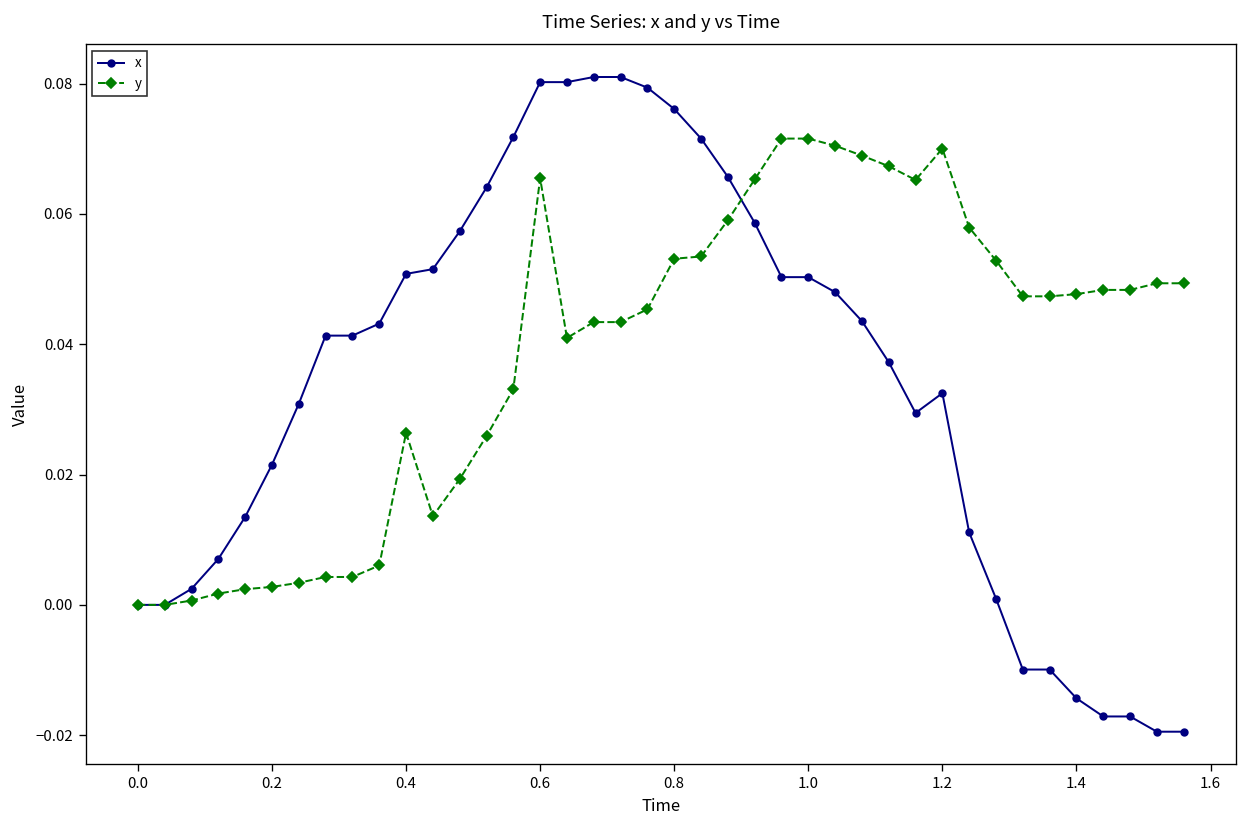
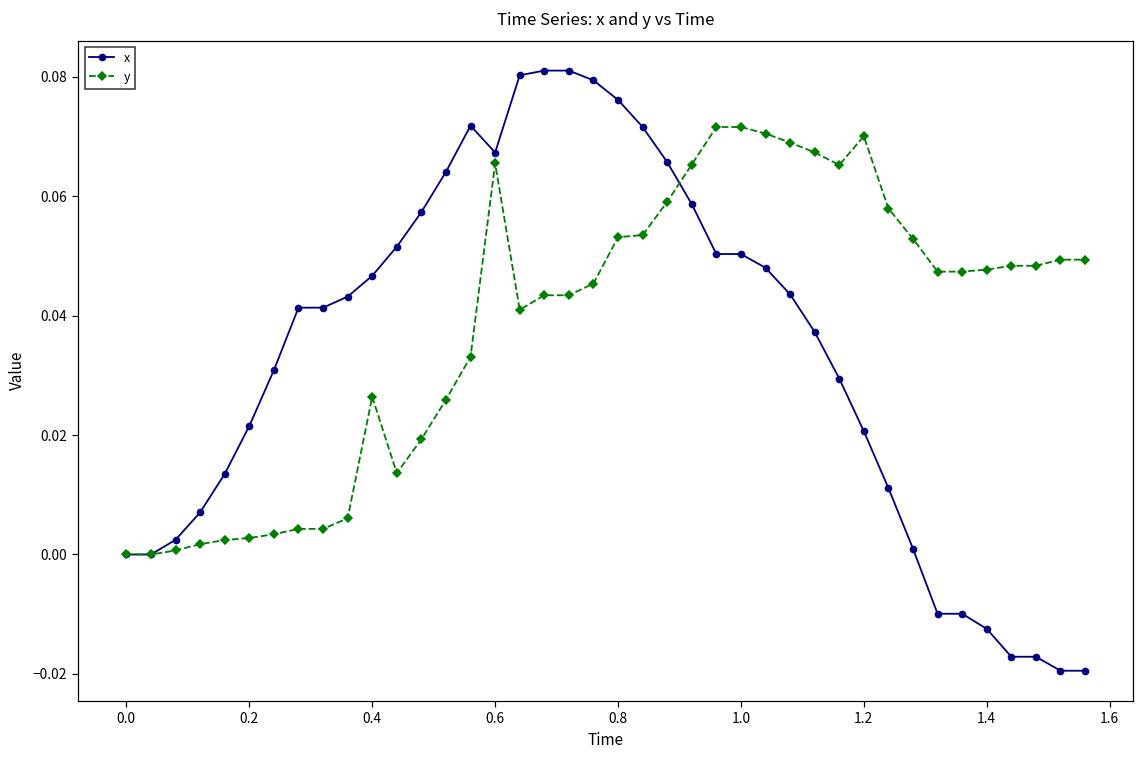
x, 0.4: 0.051 -> 0.047
x, 0.6: 0.080 -> 0.067
x, 1.2: 0.032 -> 0.021
x, 1.4: -0.014 -> -0.012
